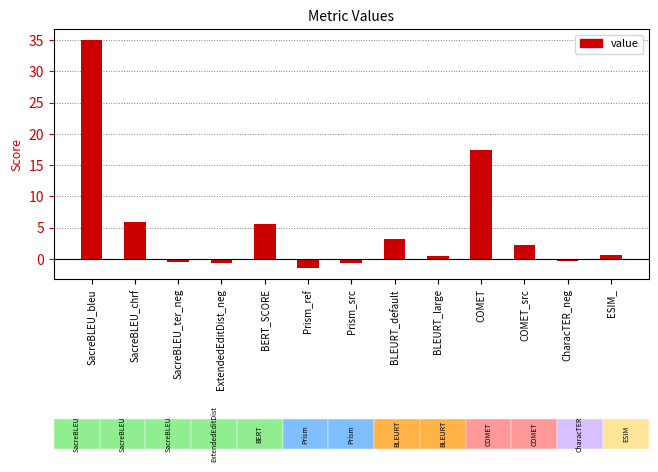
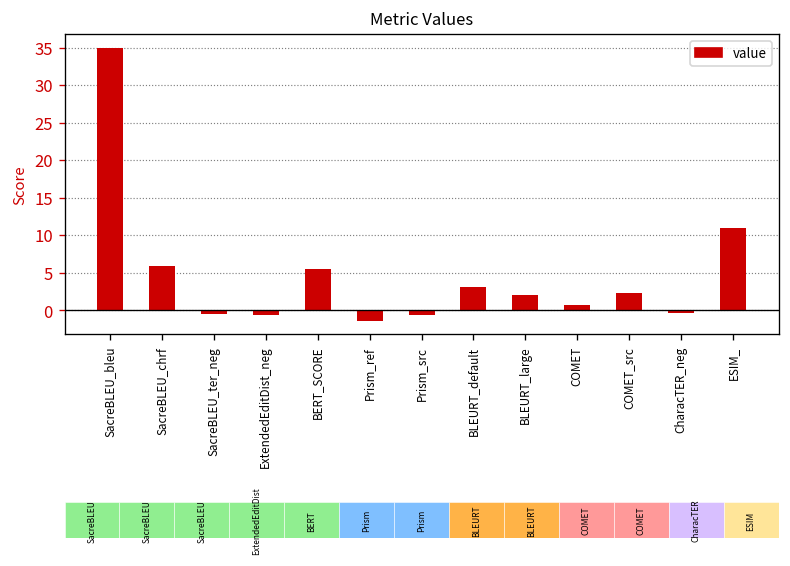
BLEURT_large: 0 -> 2
COMET: 17 -> 1
ESIM_: 1 -> 11
